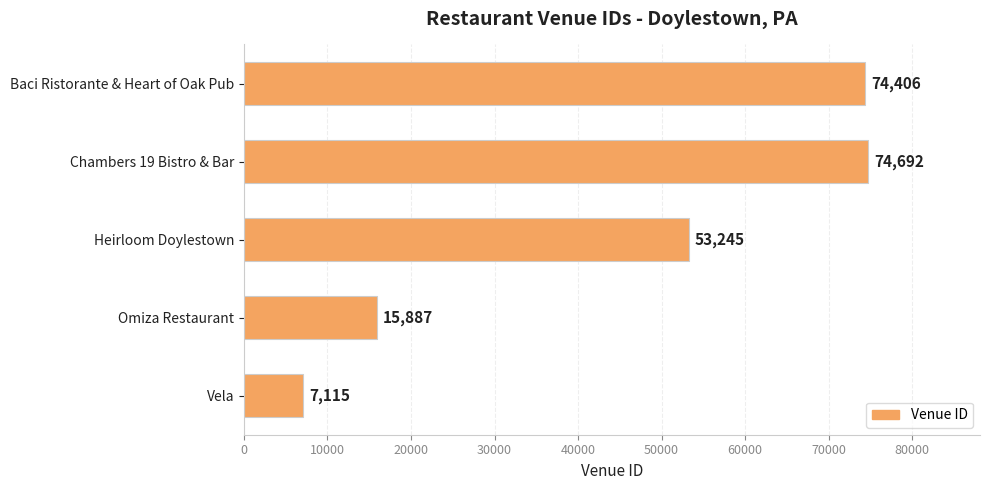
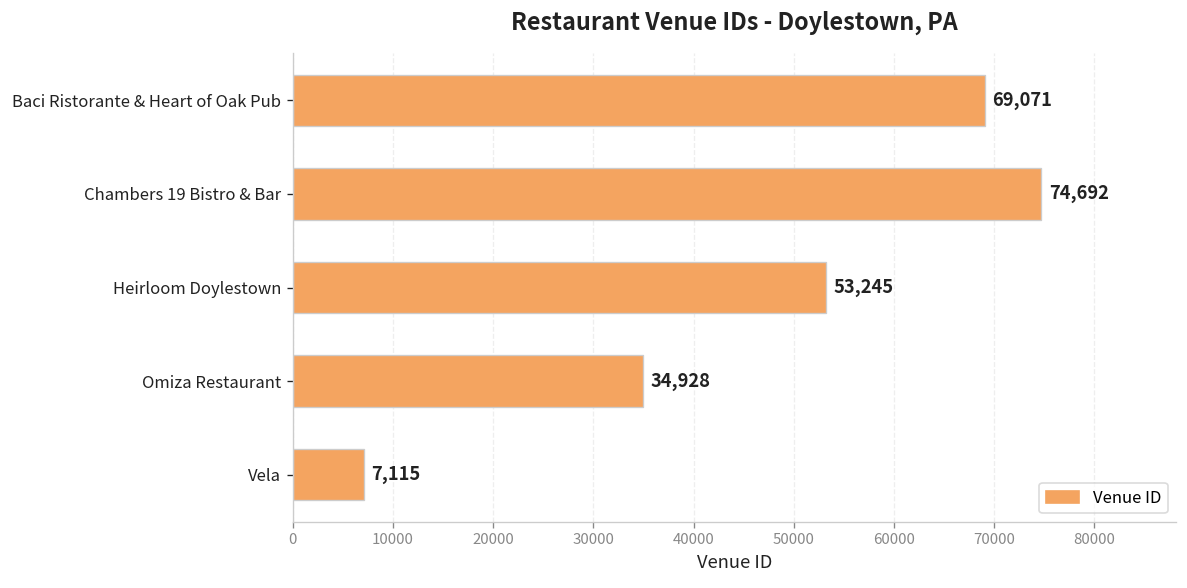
Baci Ristorante & Heart of Oak Pub: 74,406 -> 69,071
Omiza Restaurant: 15,887 -> 34,928
